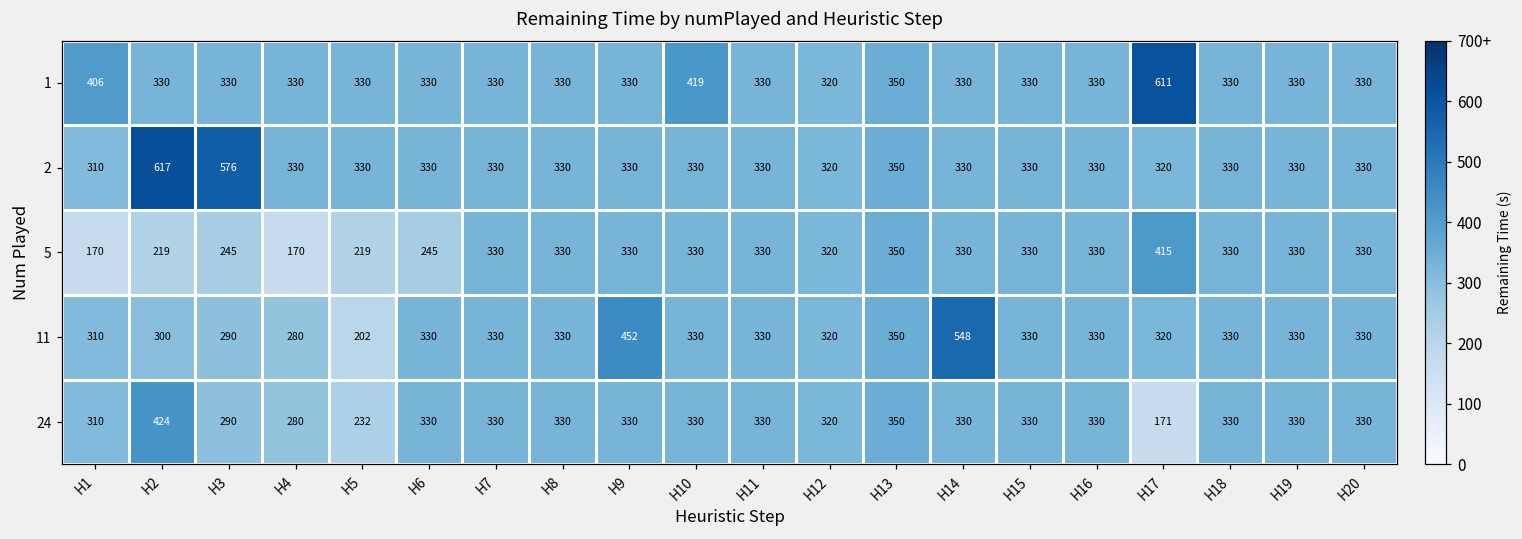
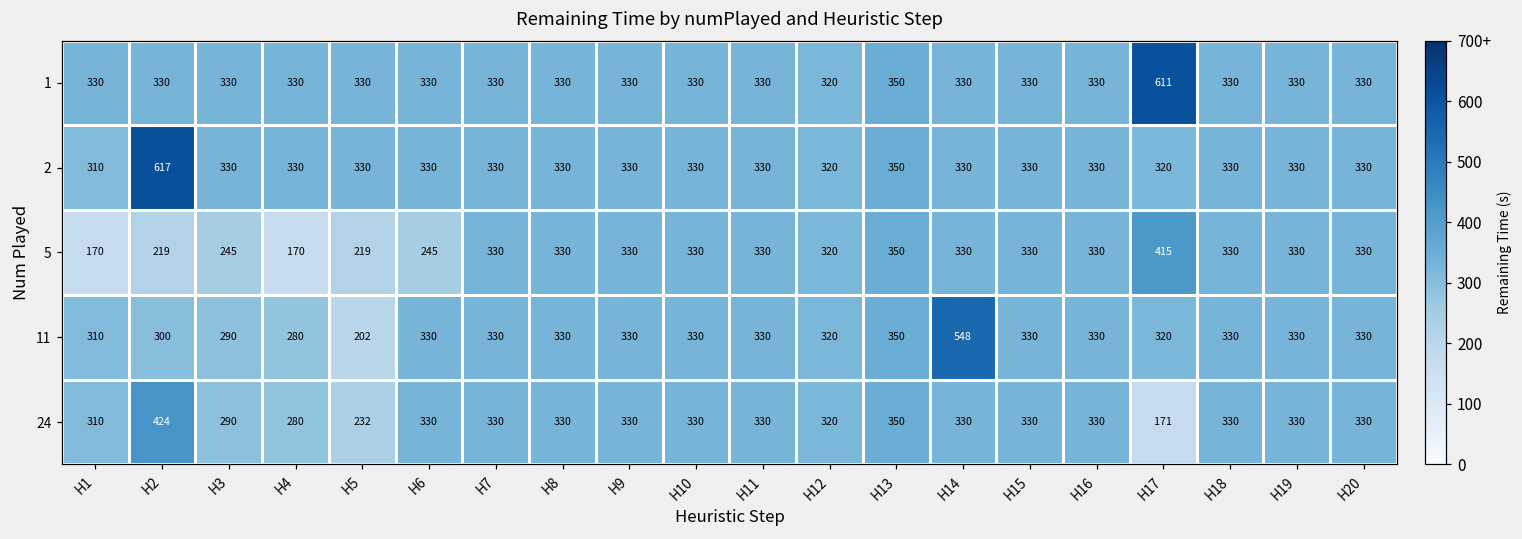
1, H1: 406 -> 330
1, H10: 419 -> 330
2, H3: 576 -> 330
11, H9: 452 -> 330
